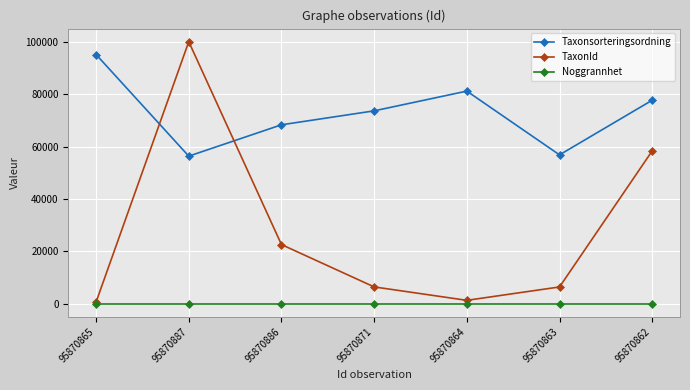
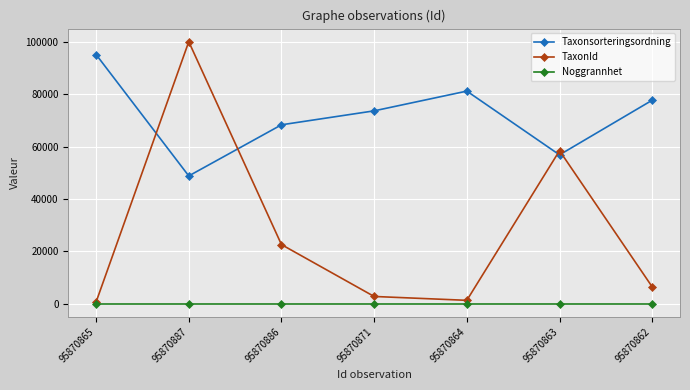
Taxonsorteringsordning, 95870887: 56000 -> 49000
TaxonId, 95870871: 6000 -> 3000
TaxonId, 95870863: 6000 -> 58000
TaxonId, 95870862: 58000 -> 6000
